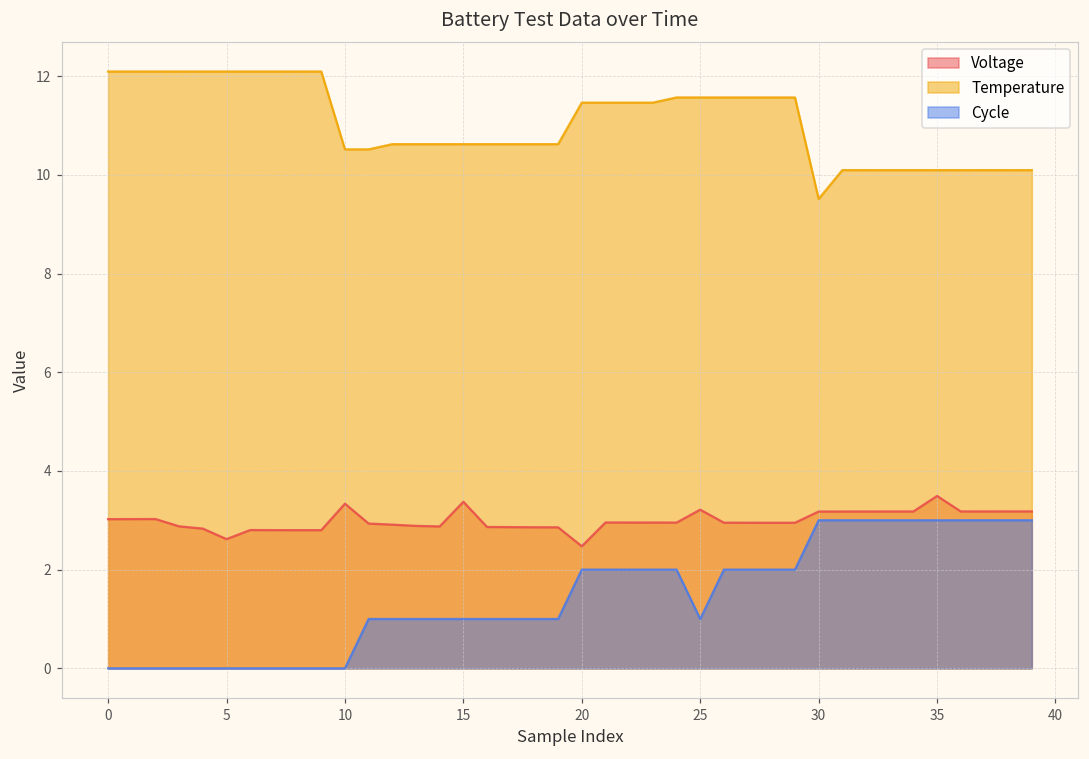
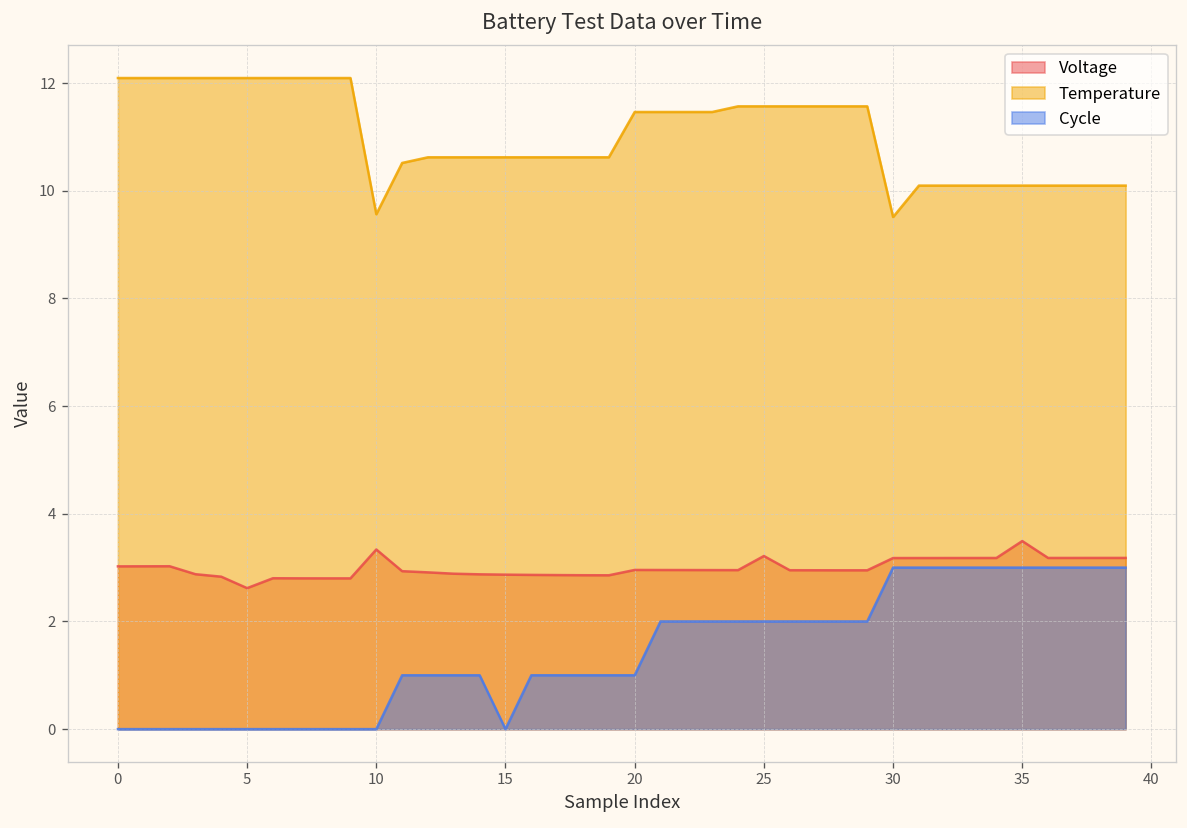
Temperature, 10: 10.5 -> 9.6
Voltage, 15: 3.4 -> 2.9
Cycle, 15: 1 -> 0
Voltage, 20: 2.5 -> 3.0
Cycle, 20: 2 -> 1
Cycle, 25: 1 -> 2
